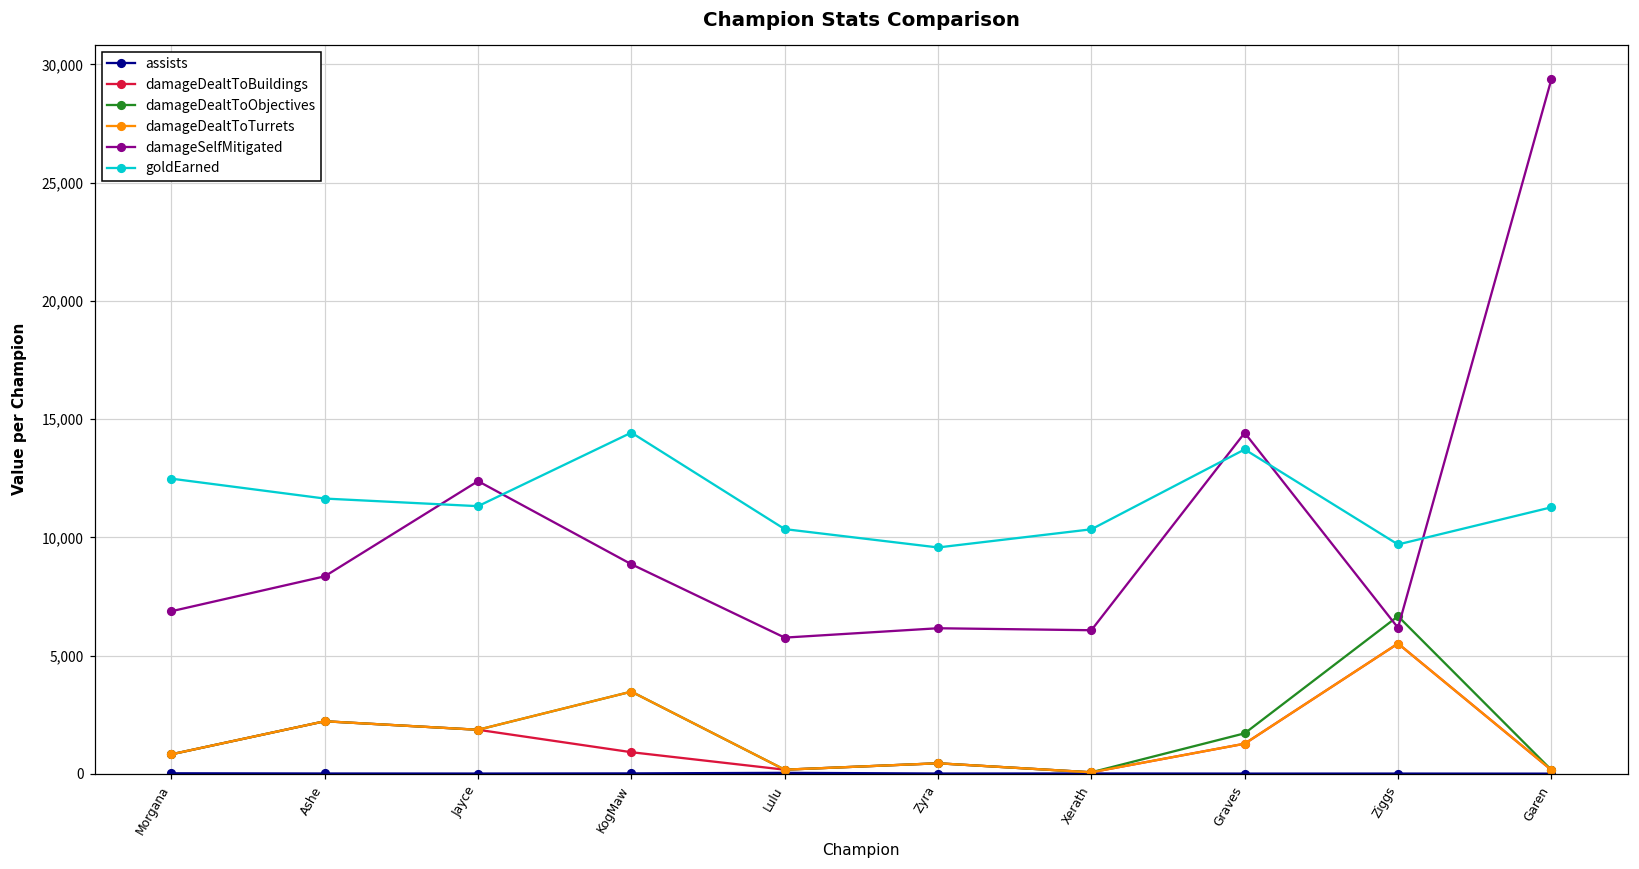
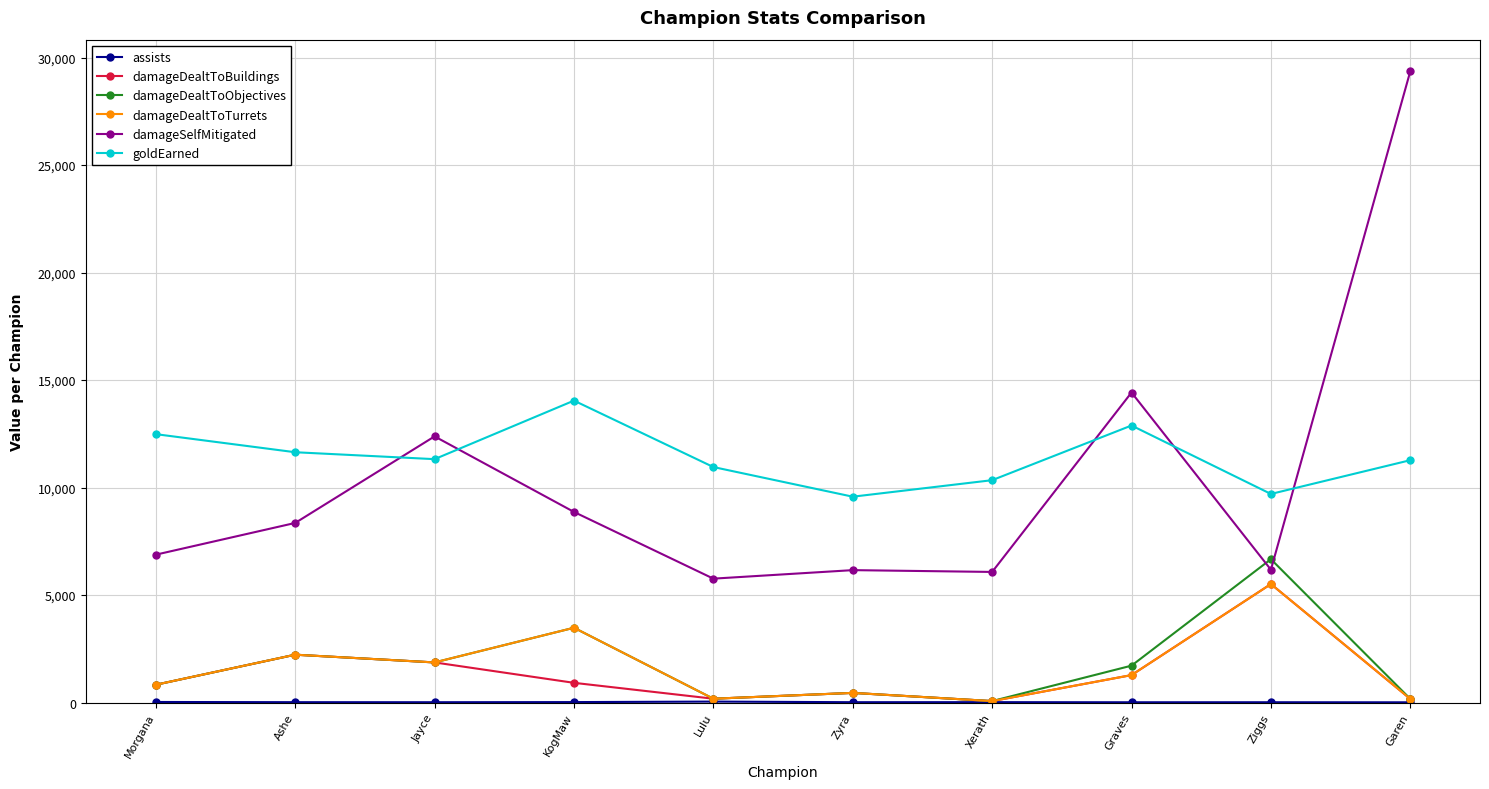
goldEarned, KogMaw: 14,400 -> 14,000
goldEarned, Lulu: 10,300 -> 11,000
goldEarned, Graves: 13,700 -> 12,900
